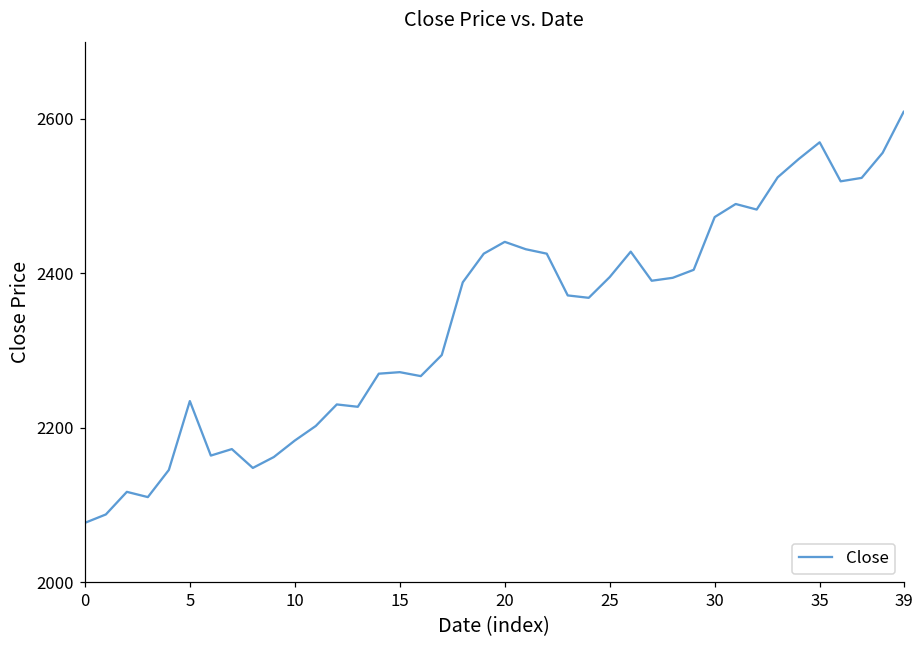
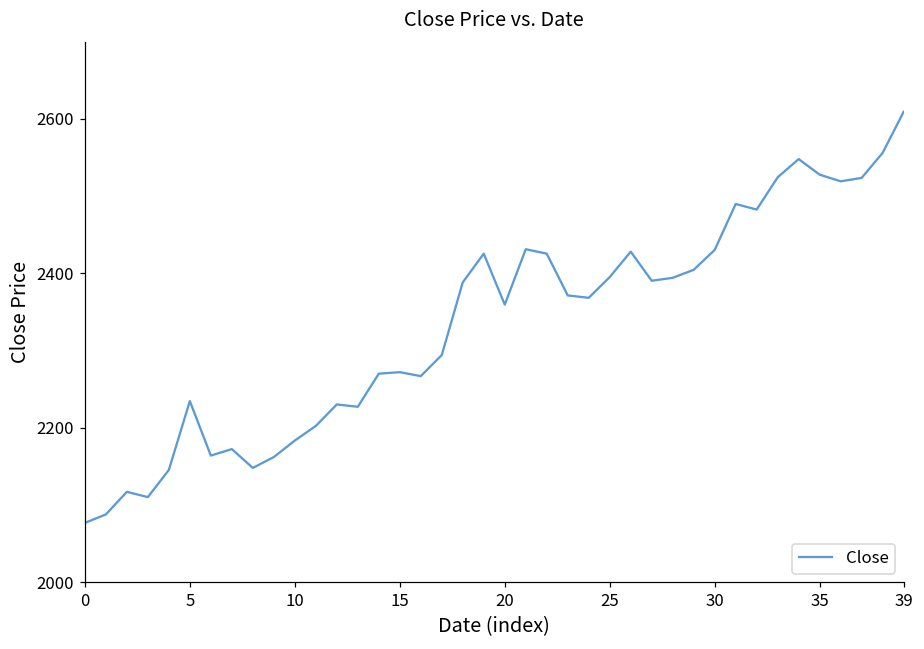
20: 2440 -> 2360
30: 2470 -> 2430
35: 2570 -> 2530
